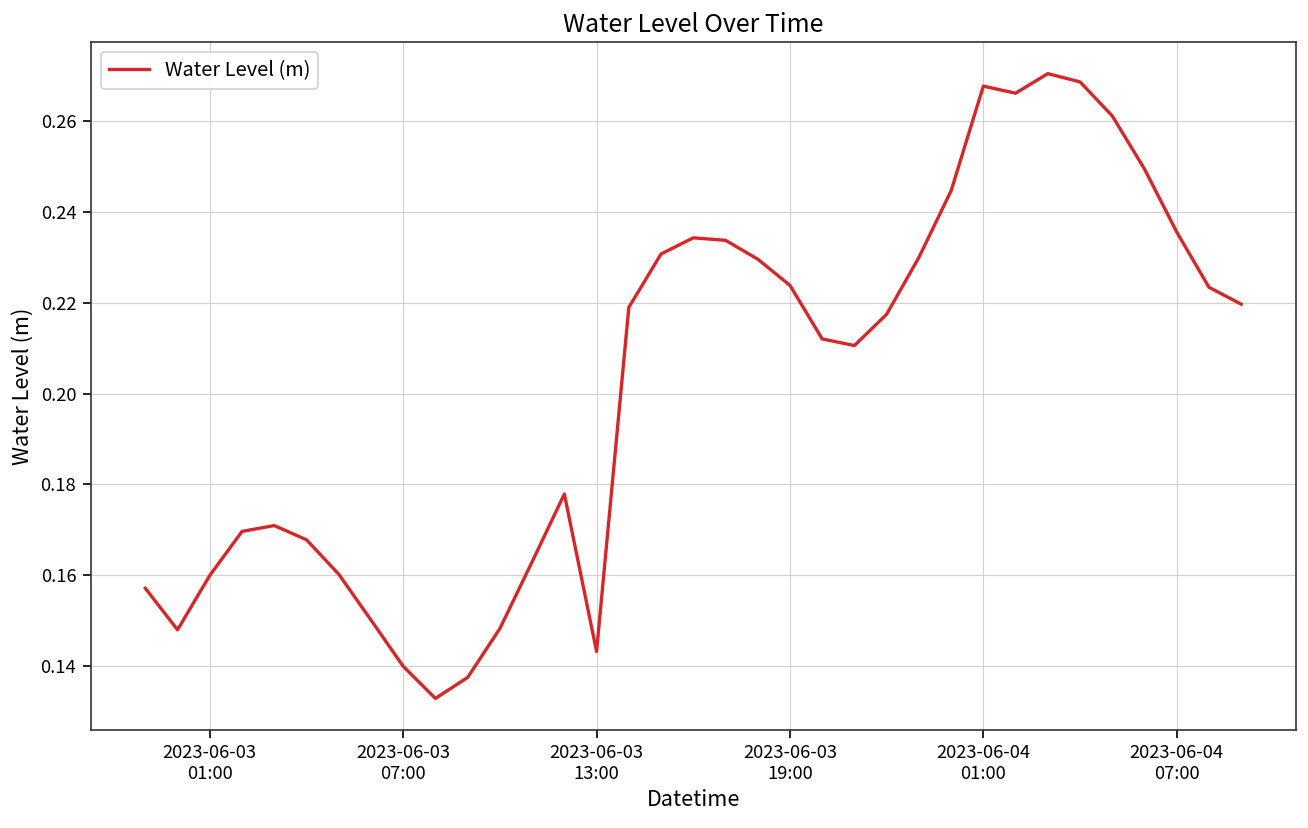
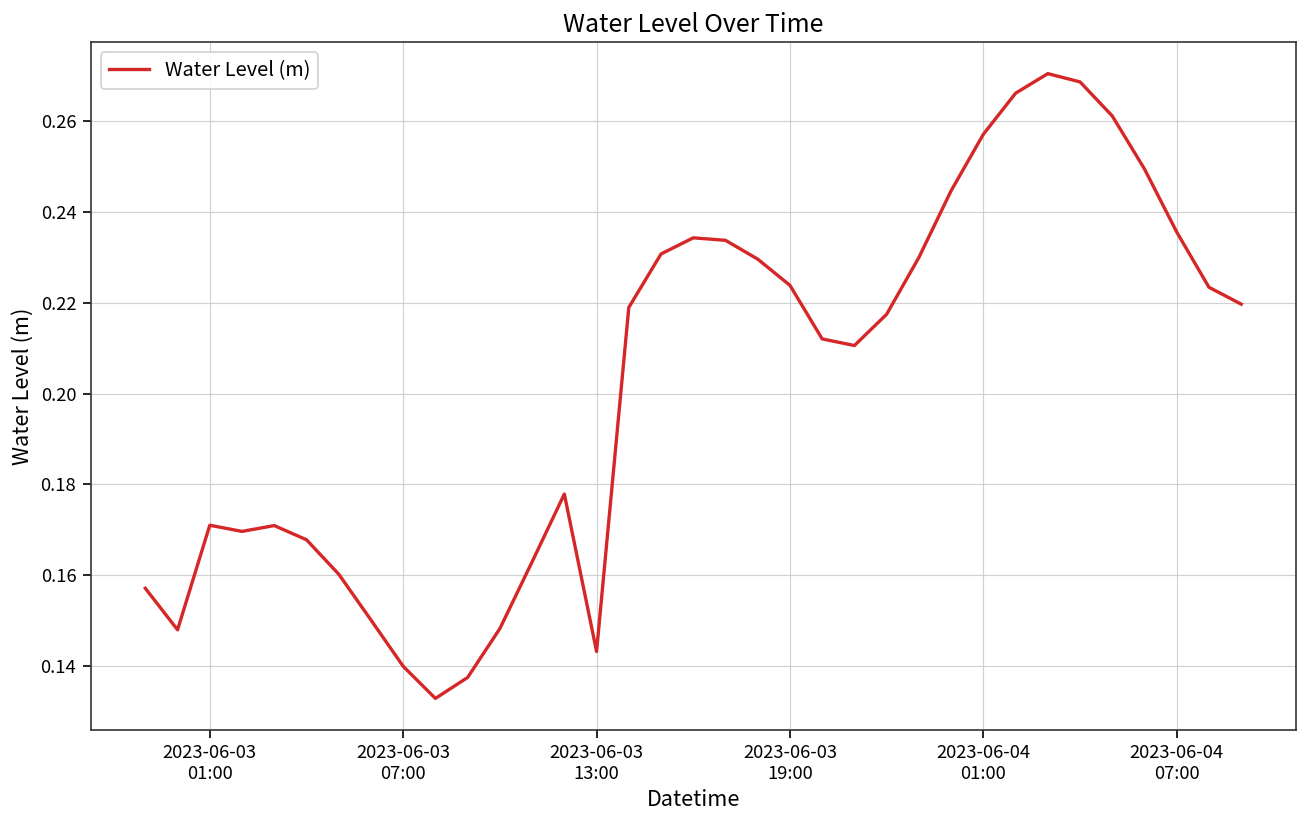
2023-06-03 01:00: 0.160 -> 0.171
2023-06-04 01:00: 0.268 -> 0.257
